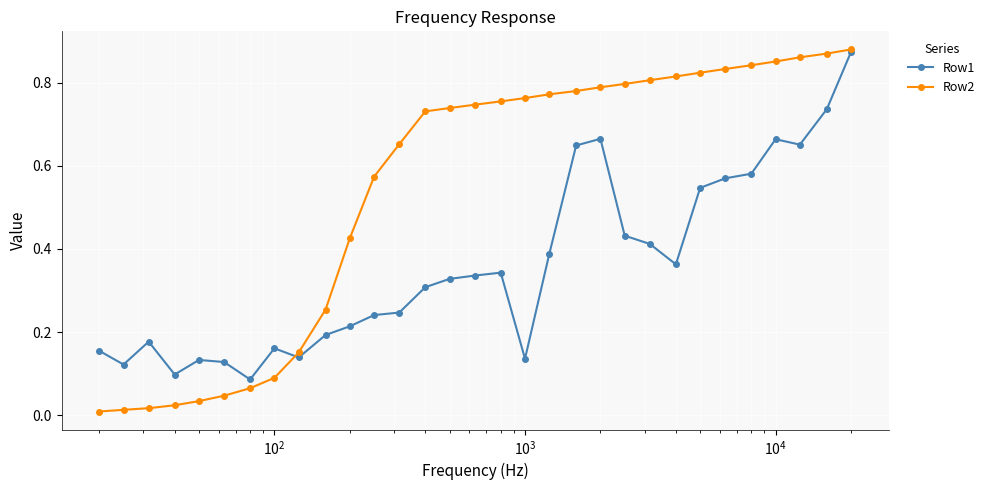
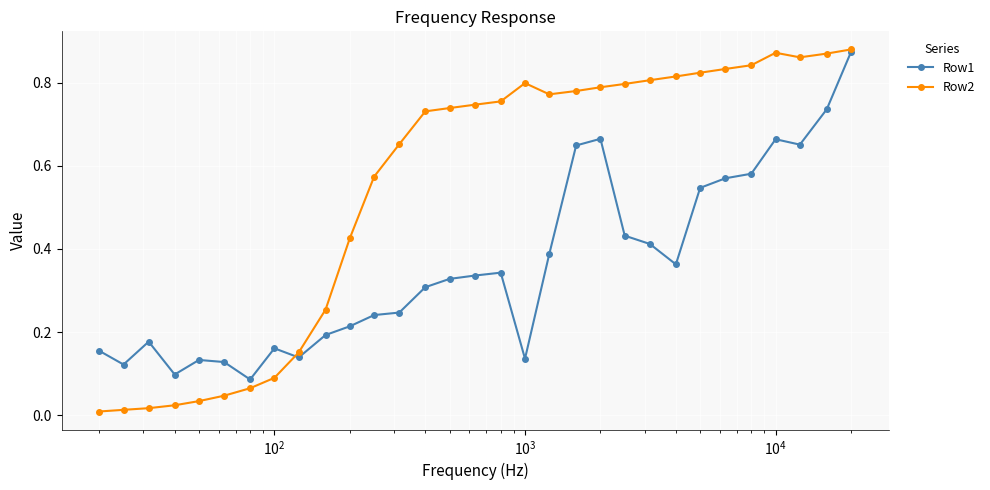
Row2, 10^3: 0.76 -> 0.80
Row2, 10^4: 0.85 -> 0.87
